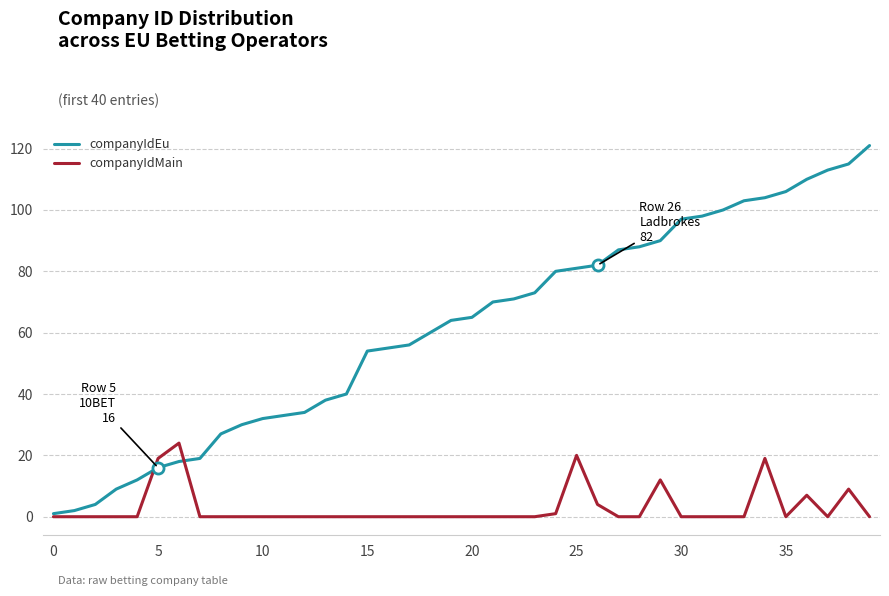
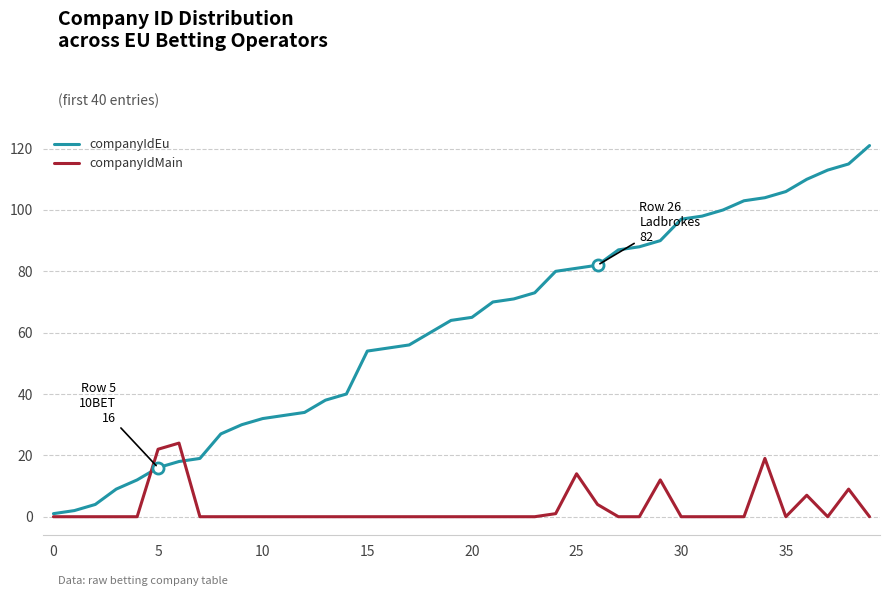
companyIdMain, 5: 19 -> 22
companyIdMain, 25: 20 -> 14
